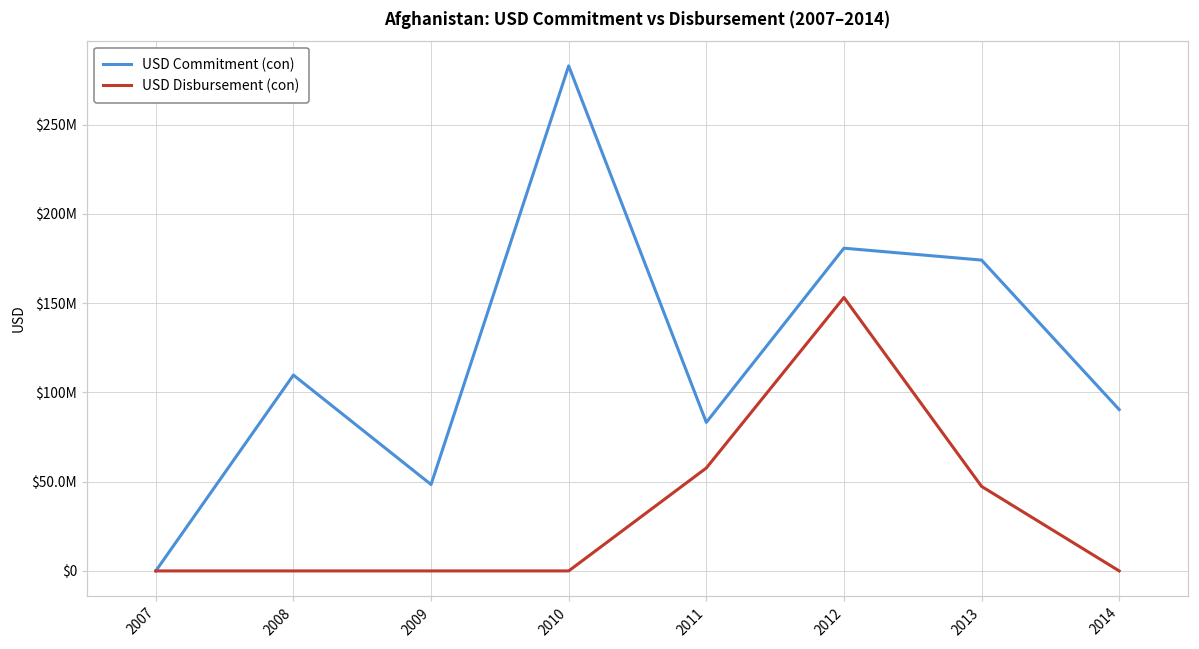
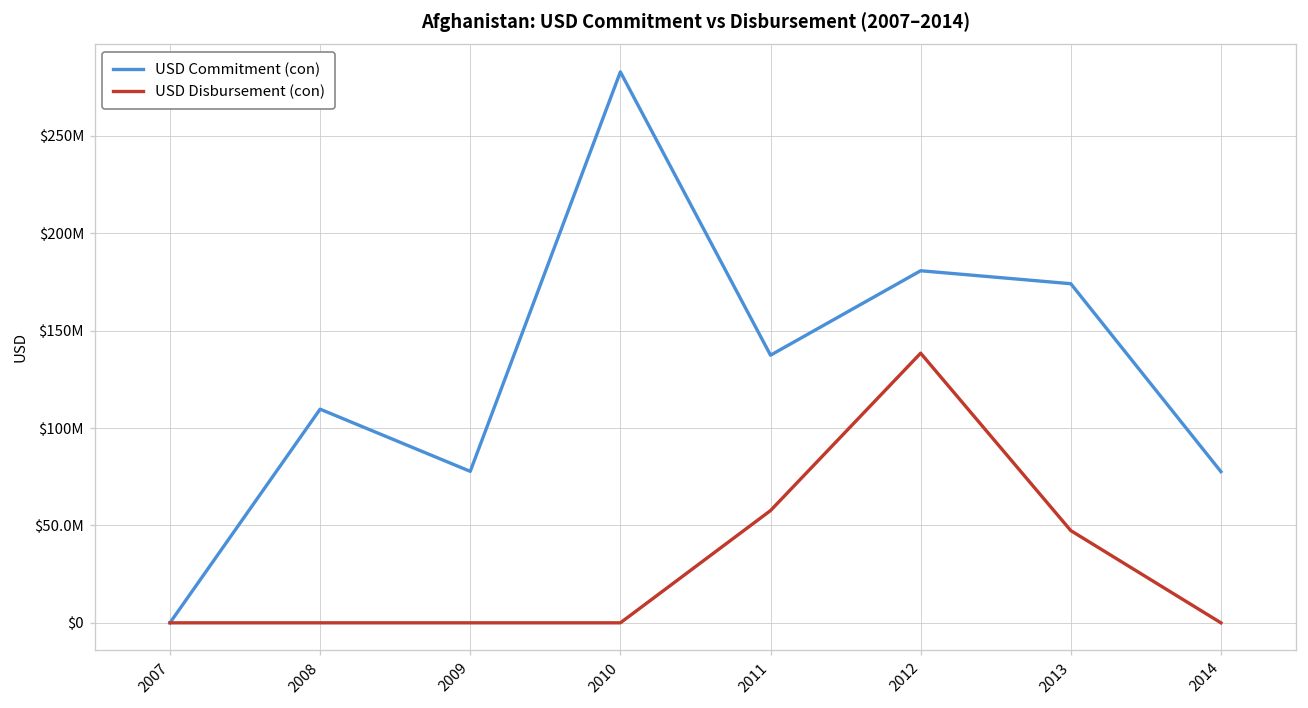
USD Commitment (con), 2009: $48000000 -> $78000000
USD Commitment (con), 2011: $83000000 -> $137000000
USD Disbursement (con), 2012: $153000000 -> $138000000
USD Commitment (con), 2014: $90000000 -> $78000000
